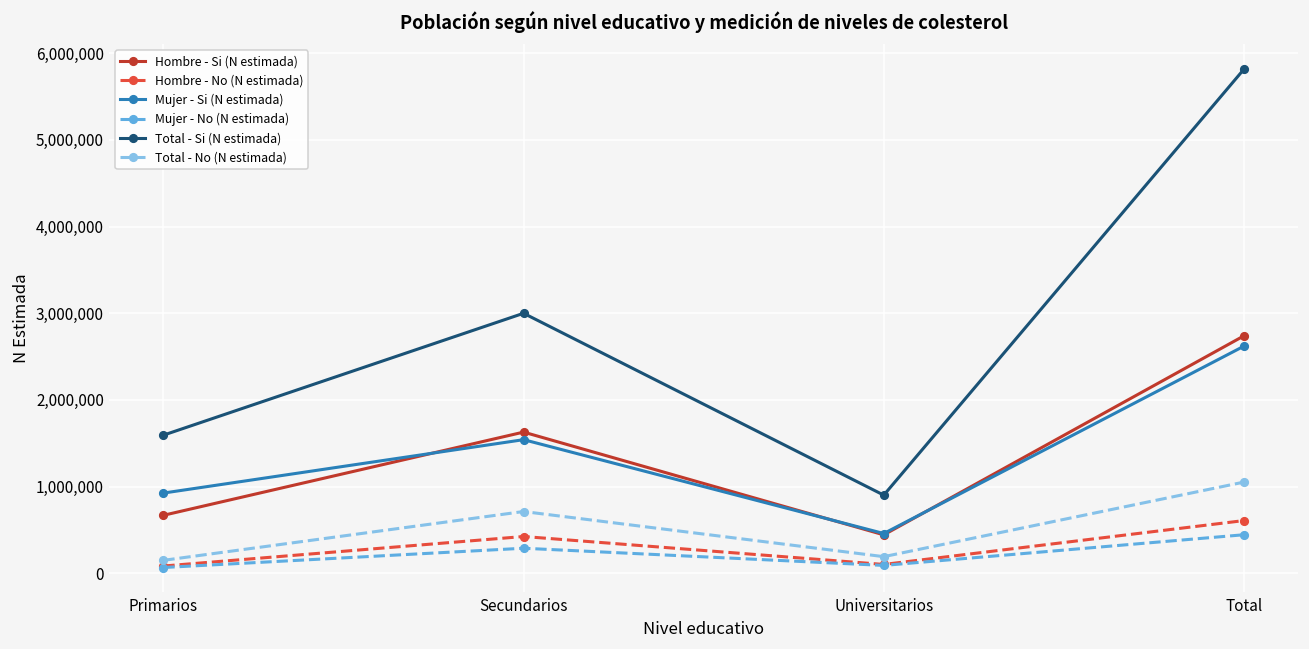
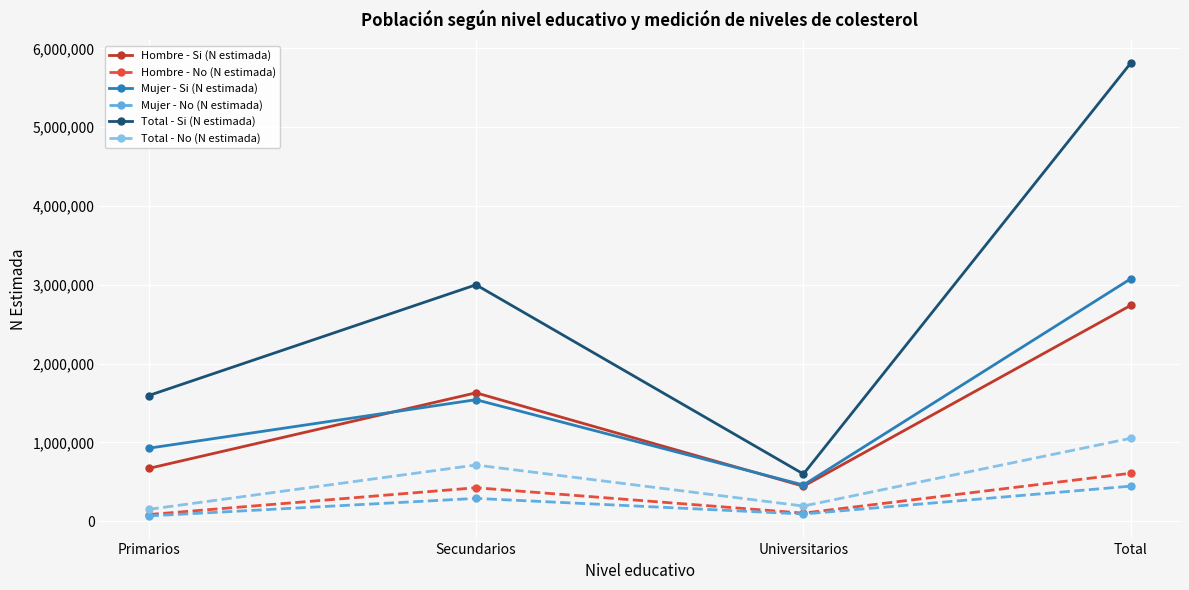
Total - Si (N estimada), Universitarios: 900,000 -> 600,000
Mujer - Si (N estimada), Total: 2,600,000 -> 3,100,000
